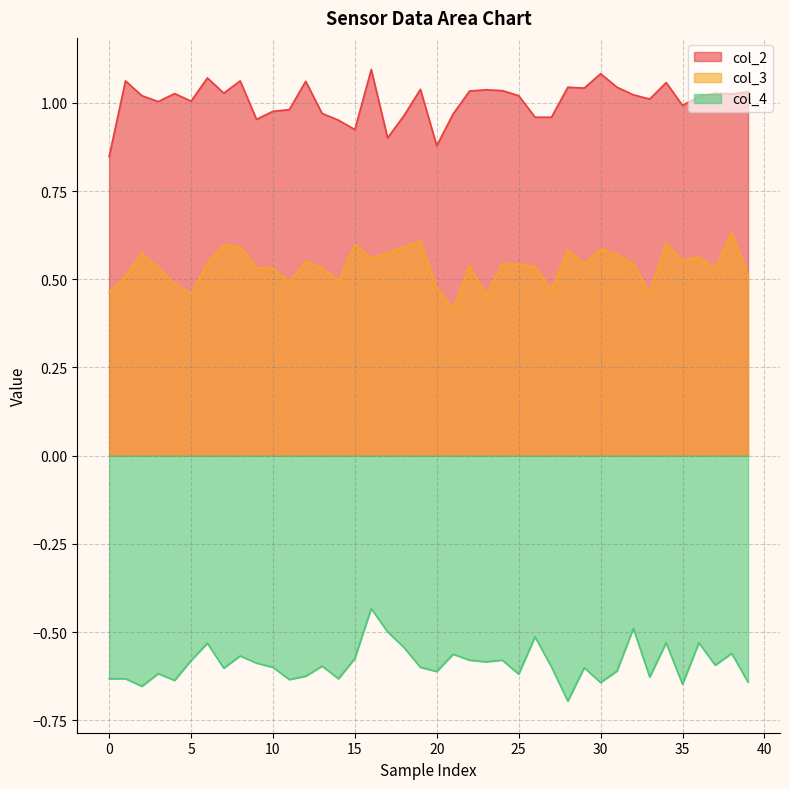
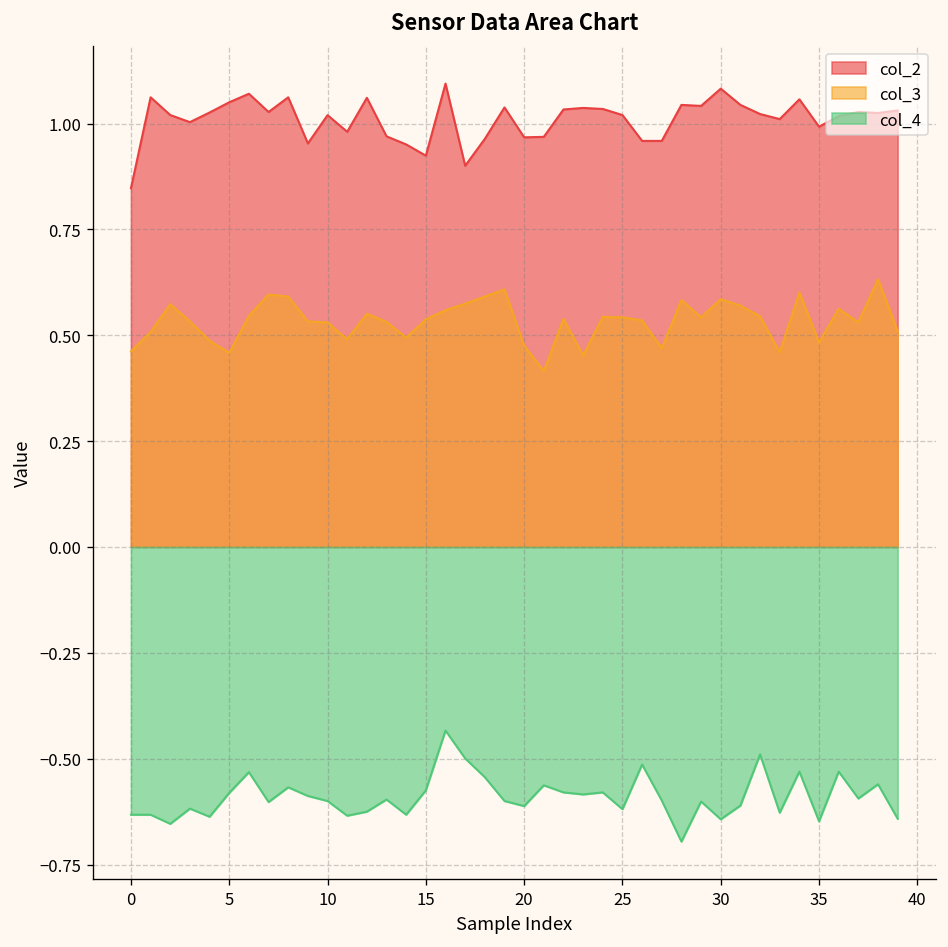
col_2, 5: 1.00 -> 1.05
col_2, 10: 0.98 -> 1.02
col_3, 15: 0.60 -> 0.54
col_2, 20: 0.88 -> 0.97
col_3, 35: 0.55 -> 0.48
